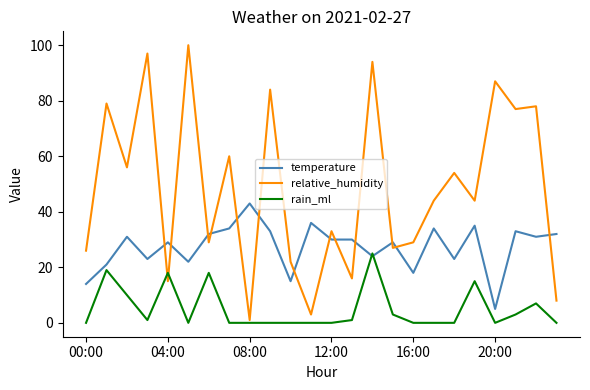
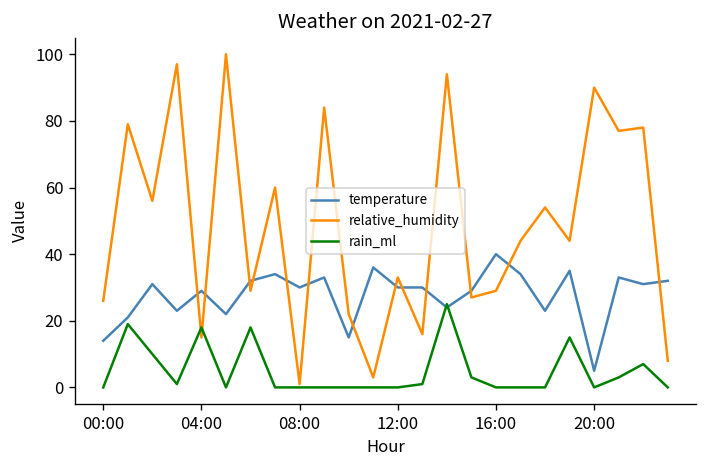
temperature, 08:00: 43 -> 30
temperature, 16:00: 18 -> 40
relative_humidity, 20:00: 87 -> 90
